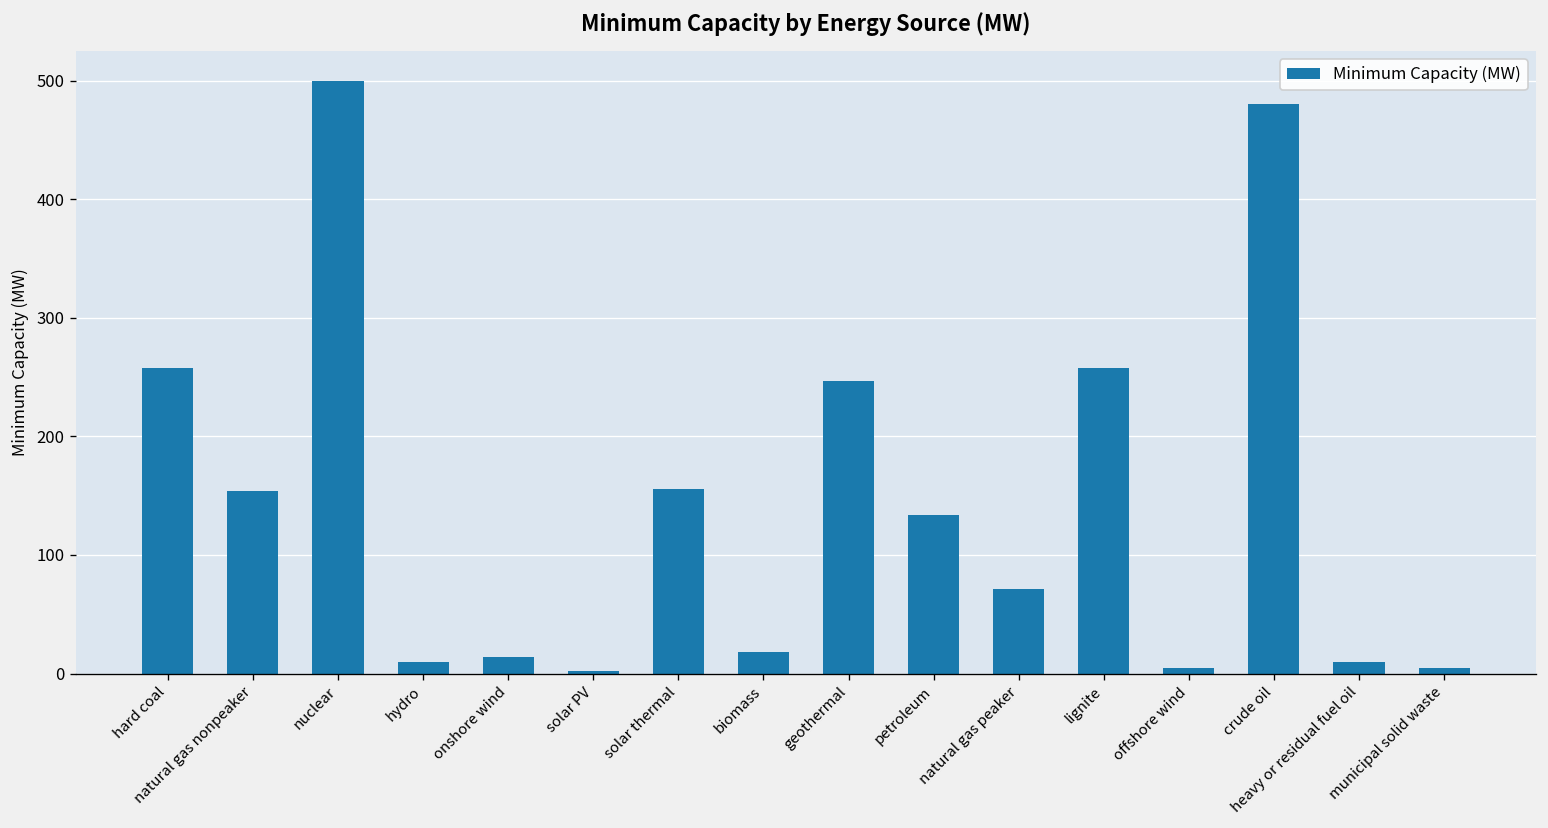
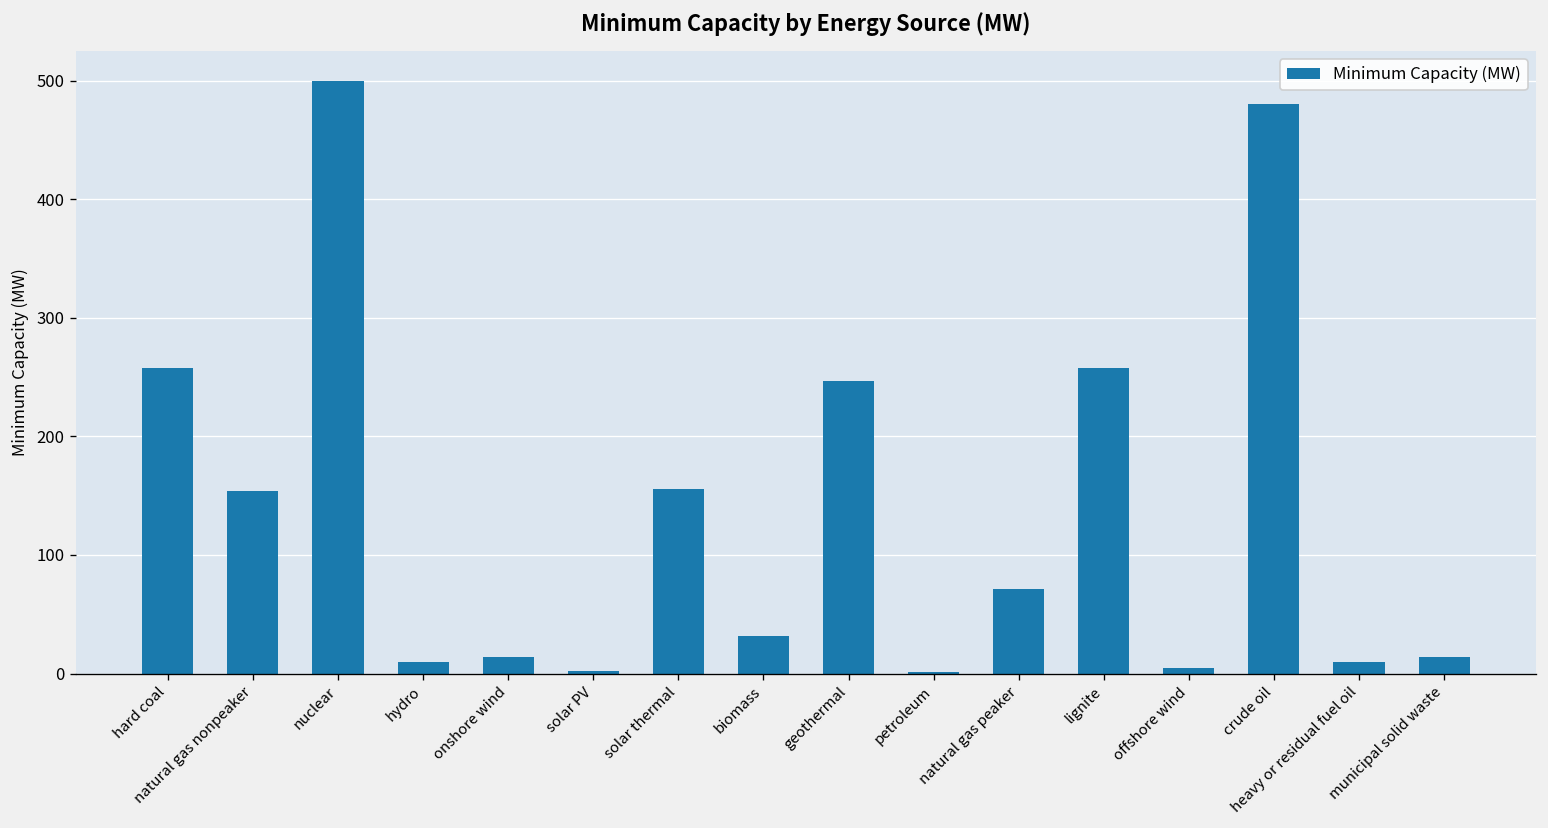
biomass: 20 -> 30
petroleum: 130 -> 0
municipal solid waste: 5 -> 14
